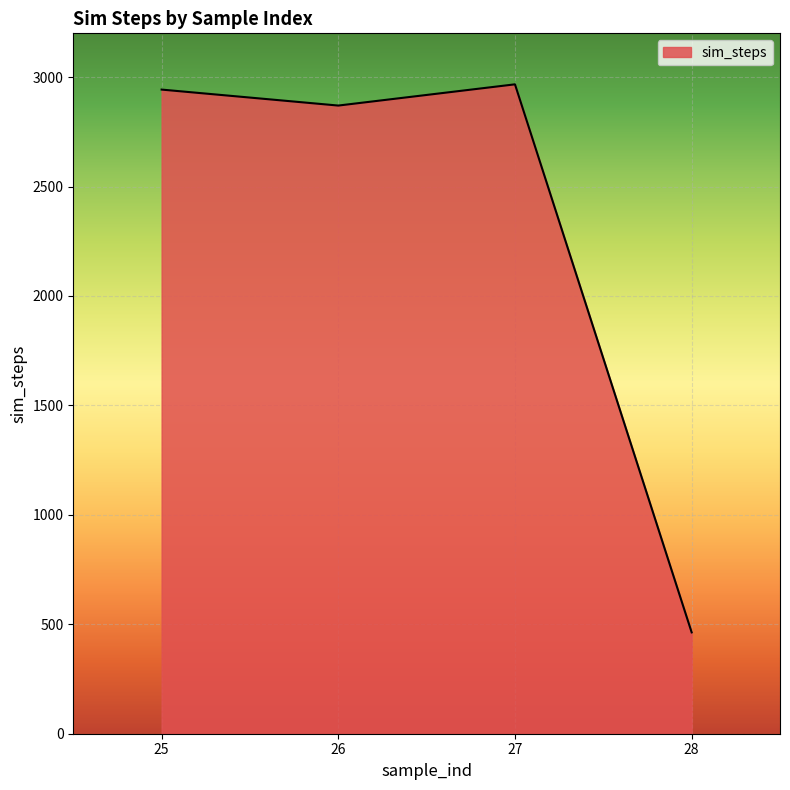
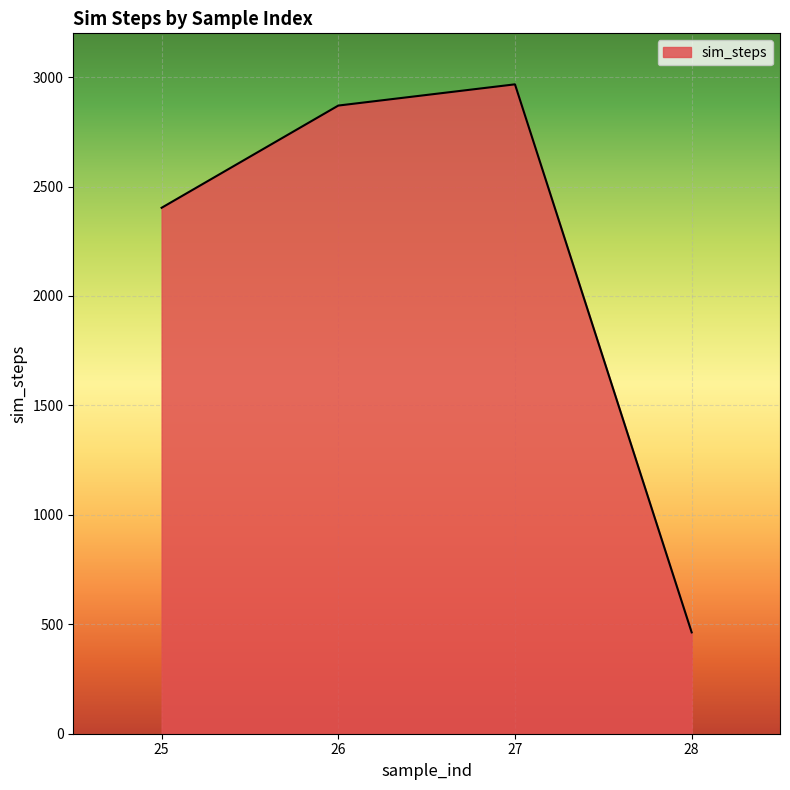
25: 2940 -> 2400
